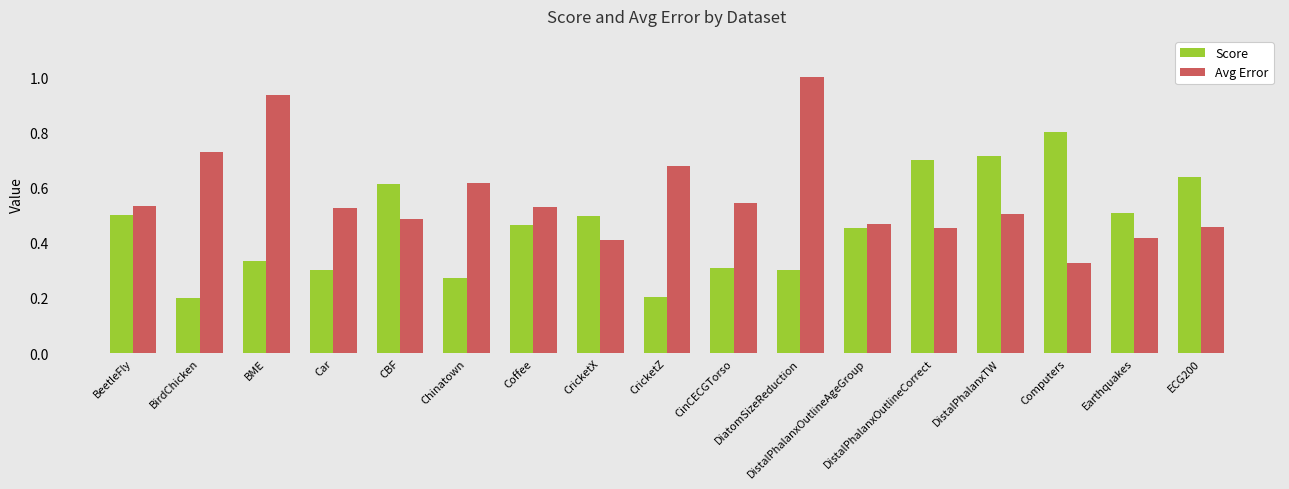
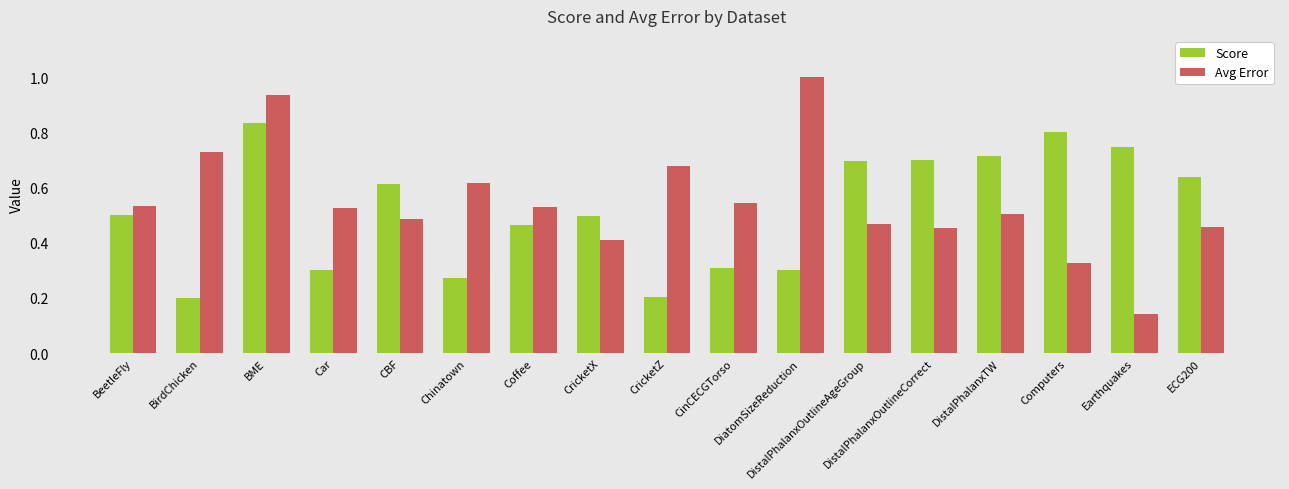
Score, BME: 0.33 -> 0.83
Score, DistalPhalanxOutlineAgeGroup: 0.45 -> 0.70
Score, Earthquakes: 0.51 -> 0.75
Avg Error, Earthquakes: 0.42 -> 0.14
